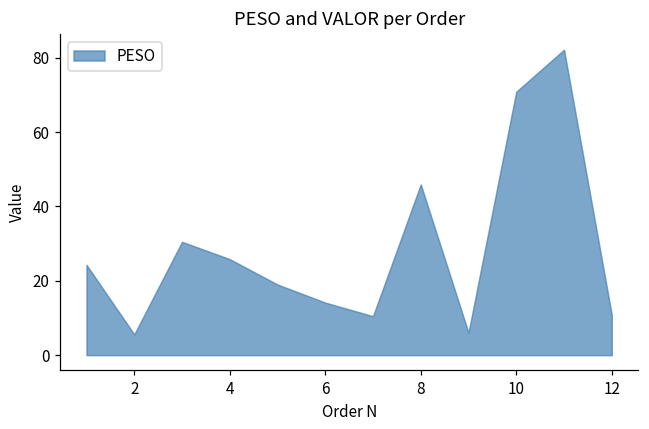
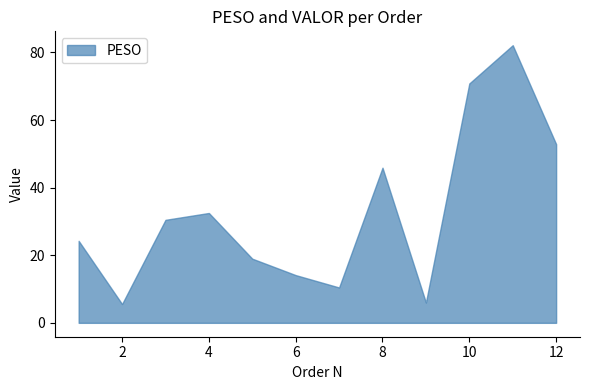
4: 26 -> 33
12: 11 -> 53
